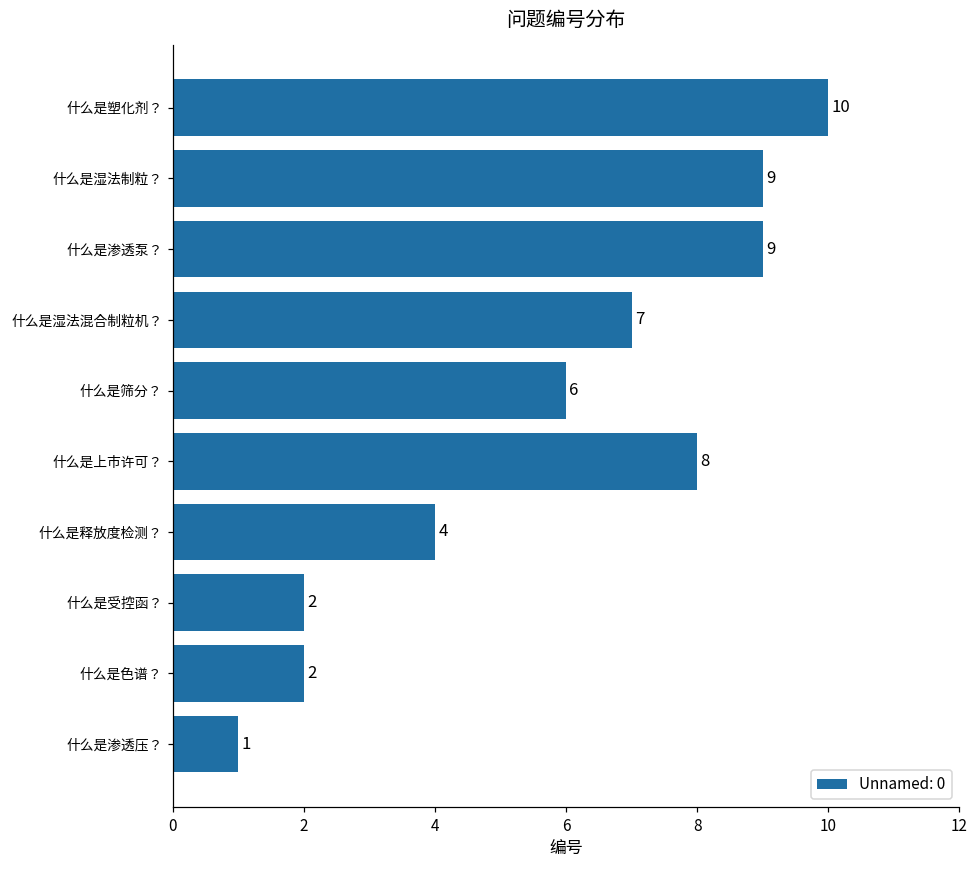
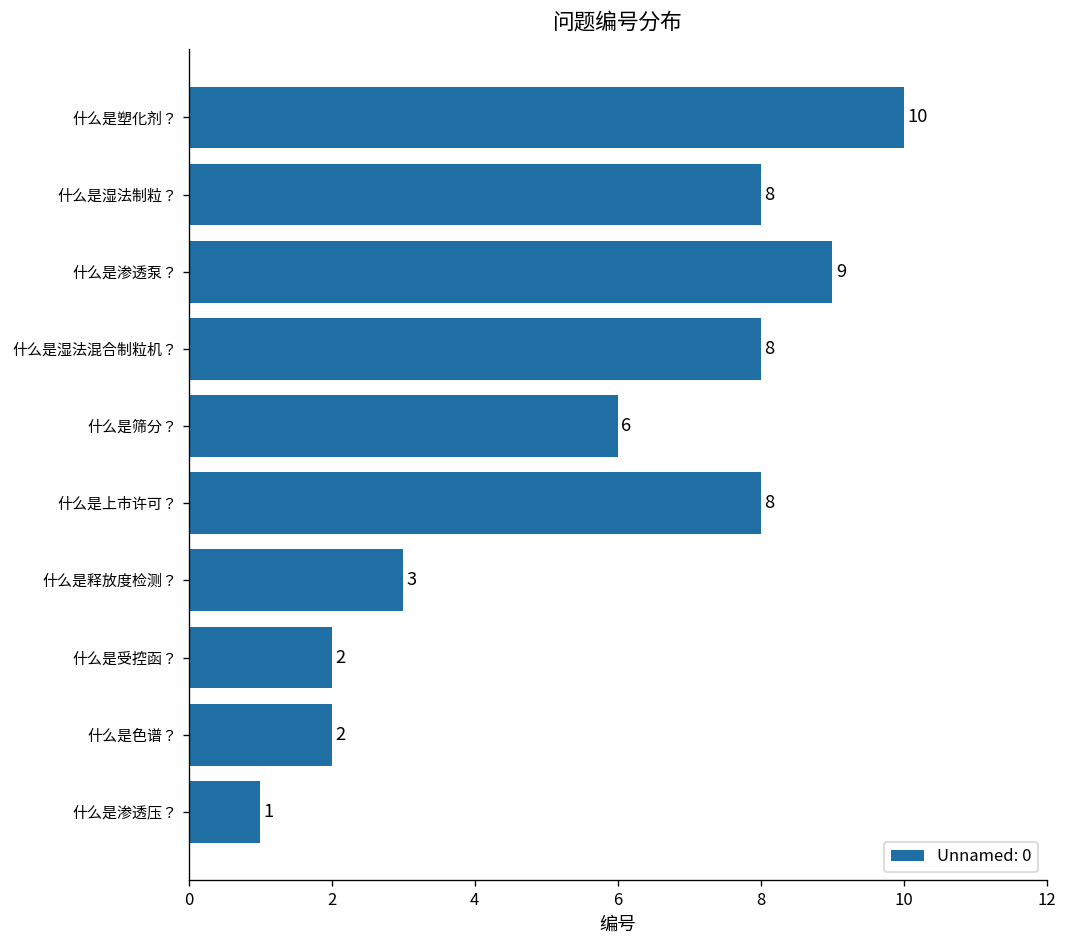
什么是湿法制粒？: 9 -> 8
什么是湿法混合制粒机？: 7 -> 8
什么是释放度检测？: 4 -> 3
